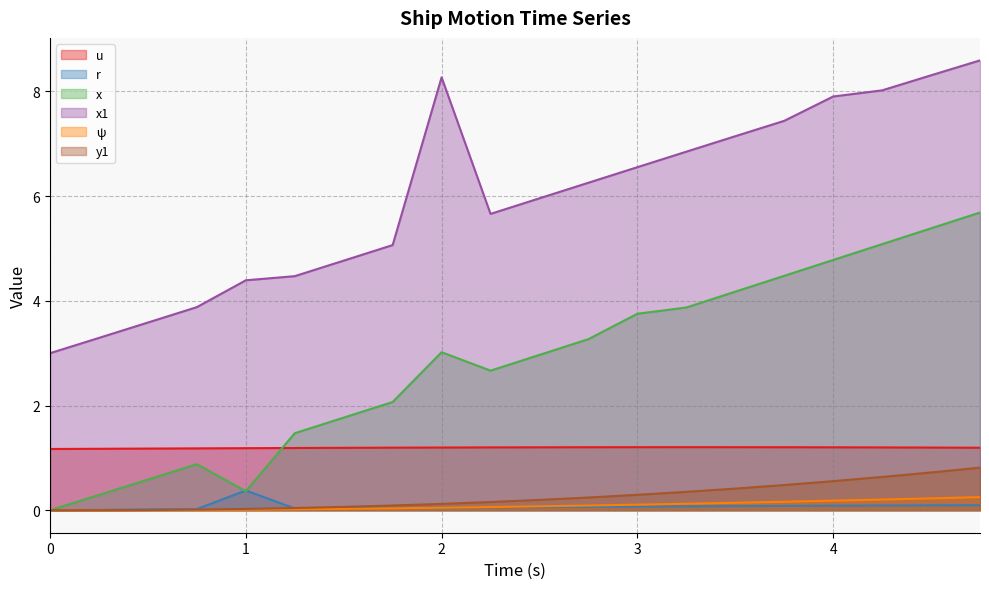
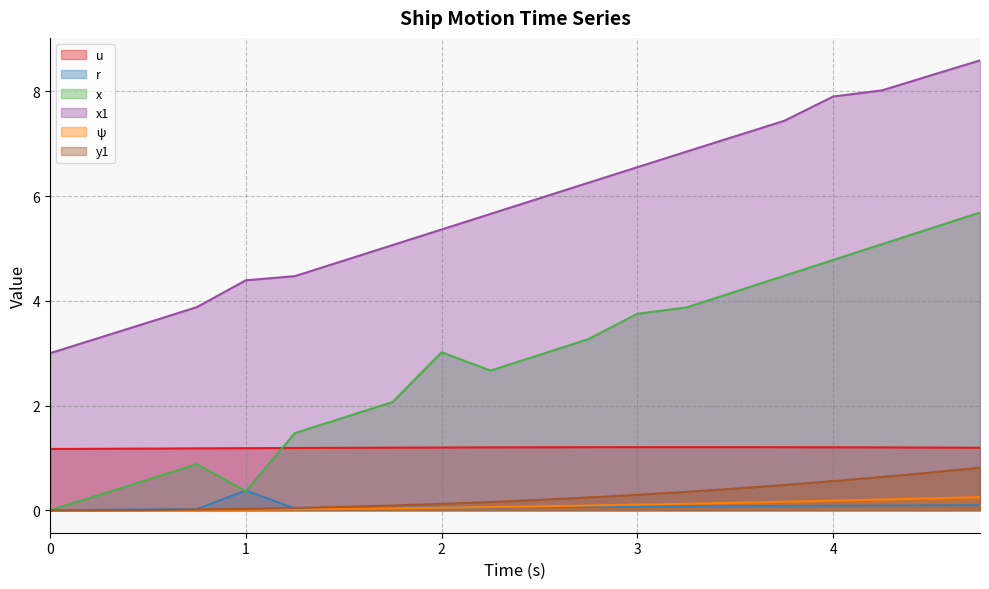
x1, 2: 8.3 -> 5.4
